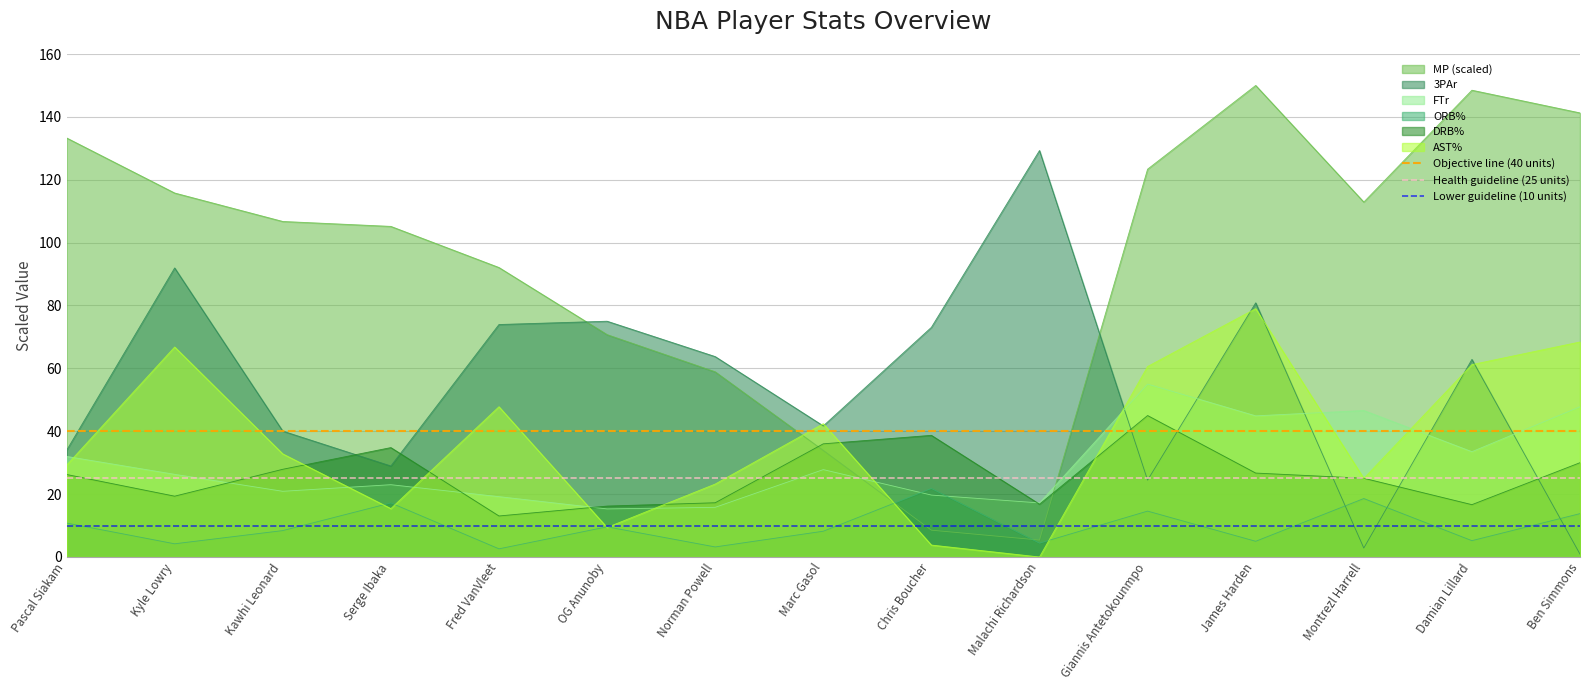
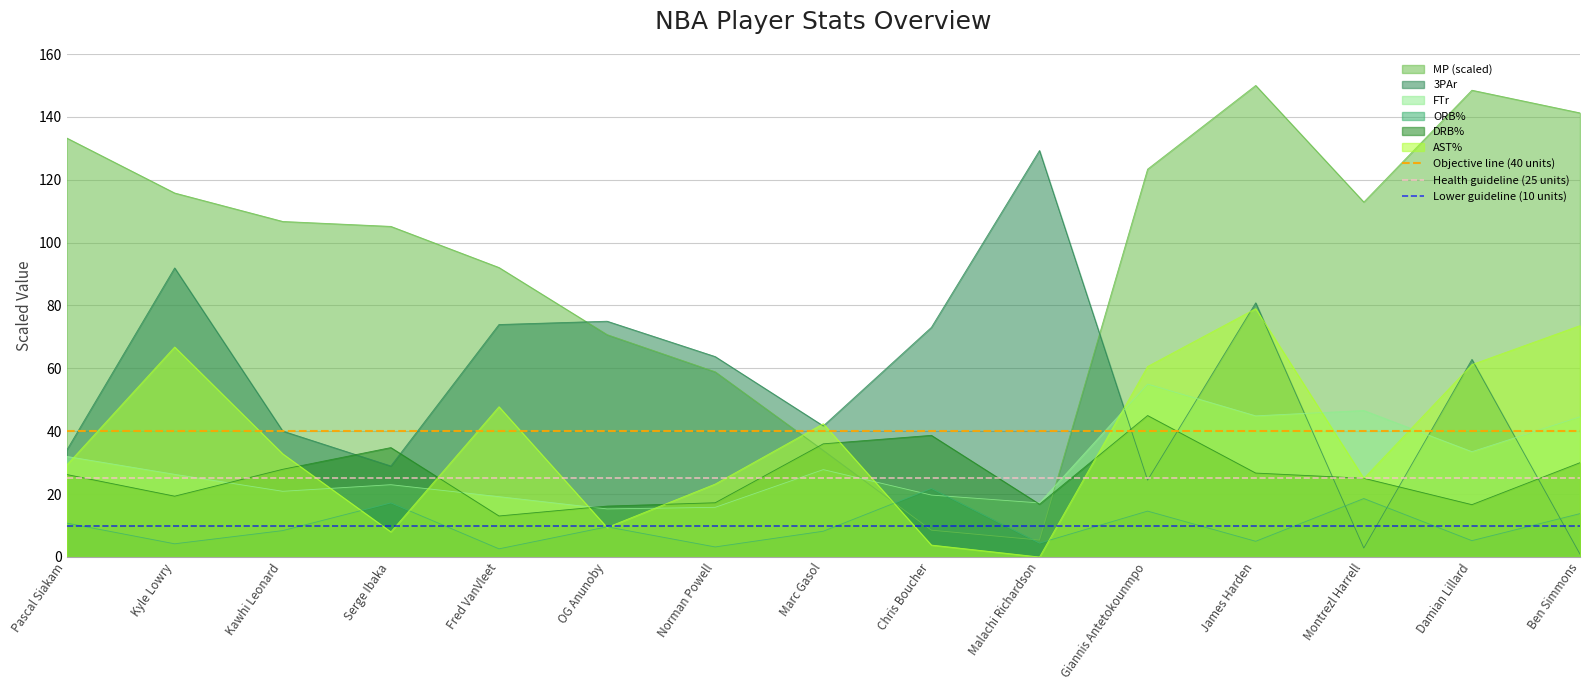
AST%, Serge Ibaka: 15 -> 8
FTr, Ben Simmons: 48 -> 45
AST%, Ben Simmons: 68 -> 74
